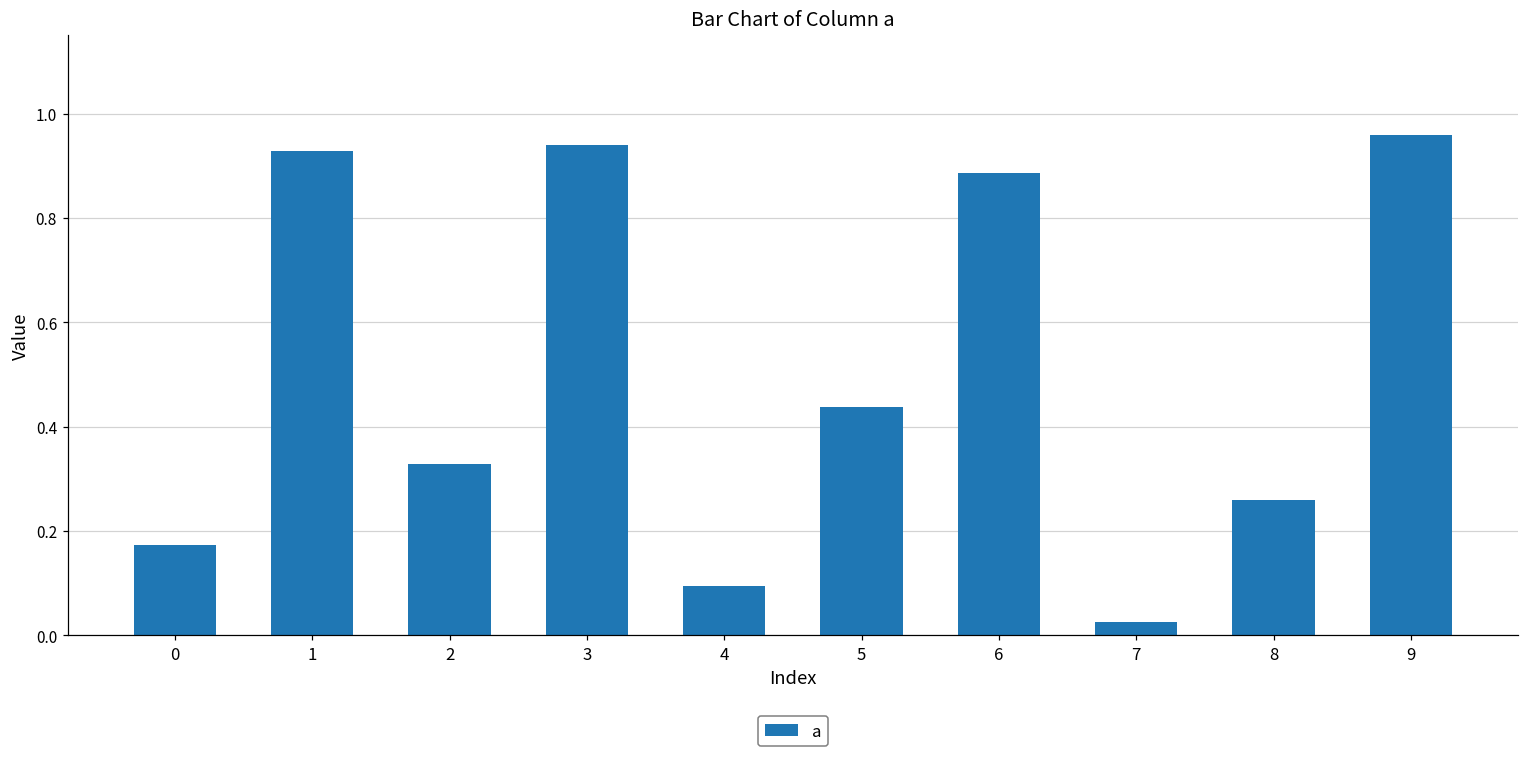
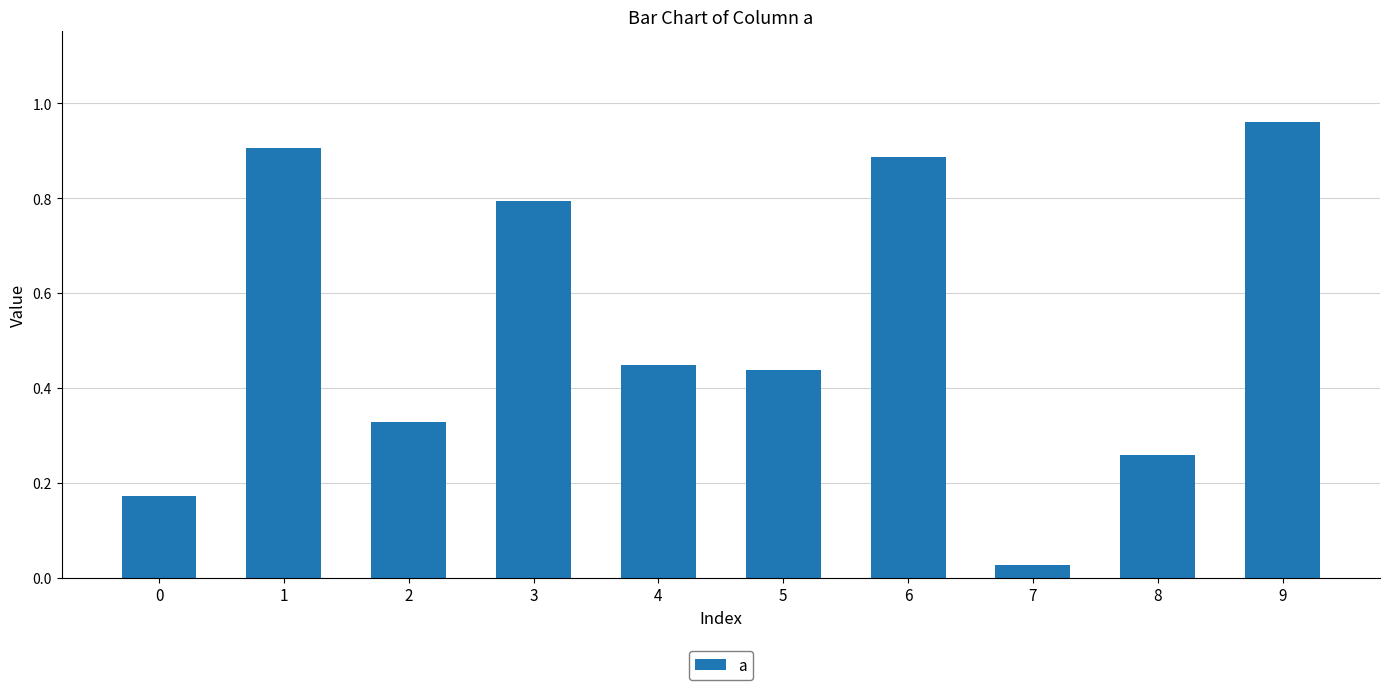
1: 0.93 -> 0.91
3: 0.94 -> 0.79
4: 0.09 -> 0.45
